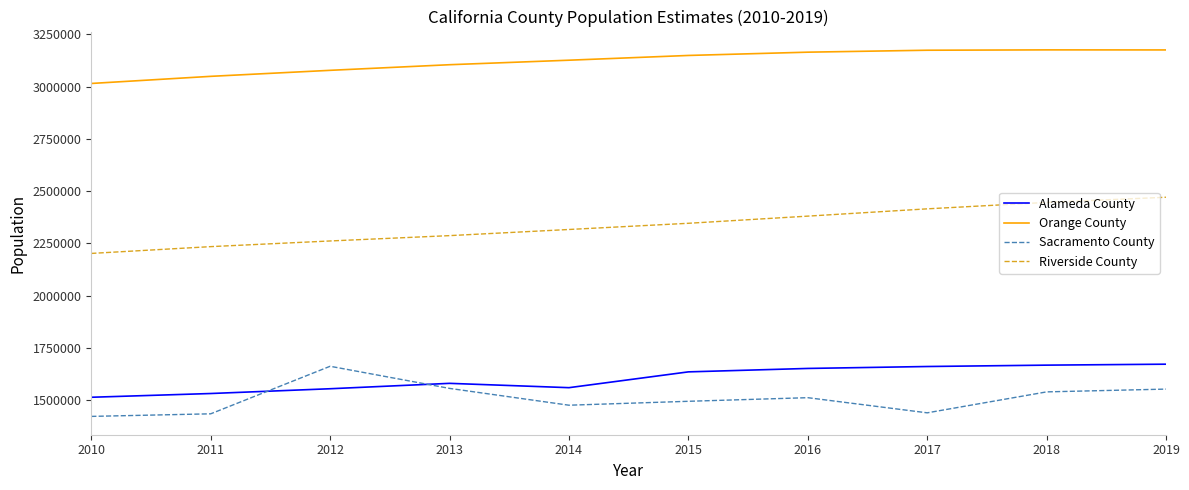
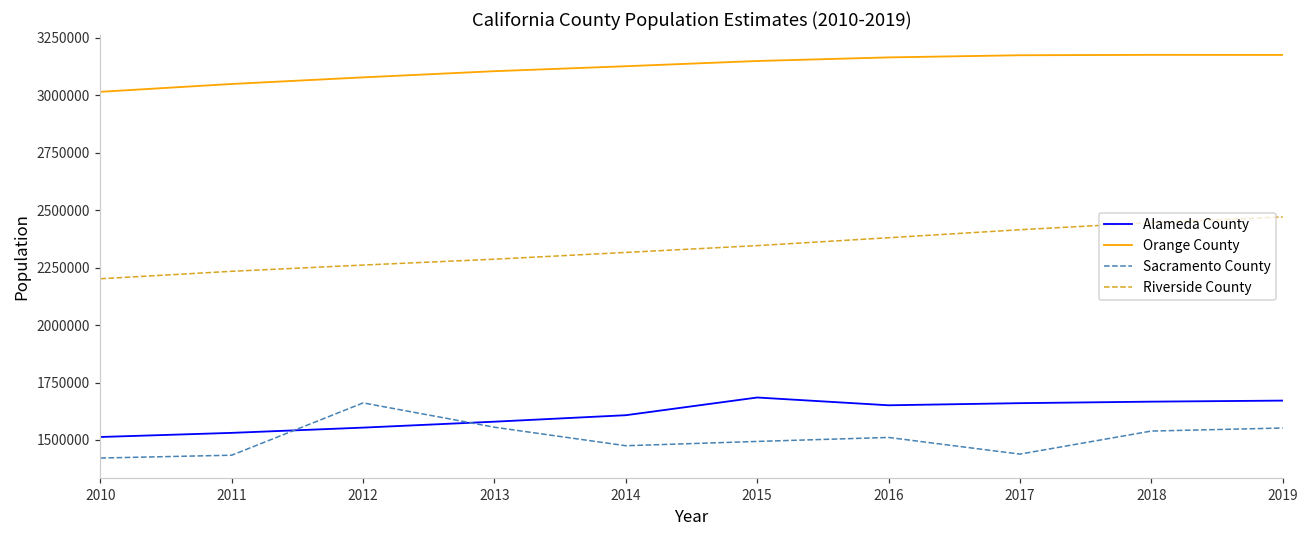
Alameda County, 2014: 1560000 -> 1610000
Alameda County, 2015: 1630000 -> 1680000
